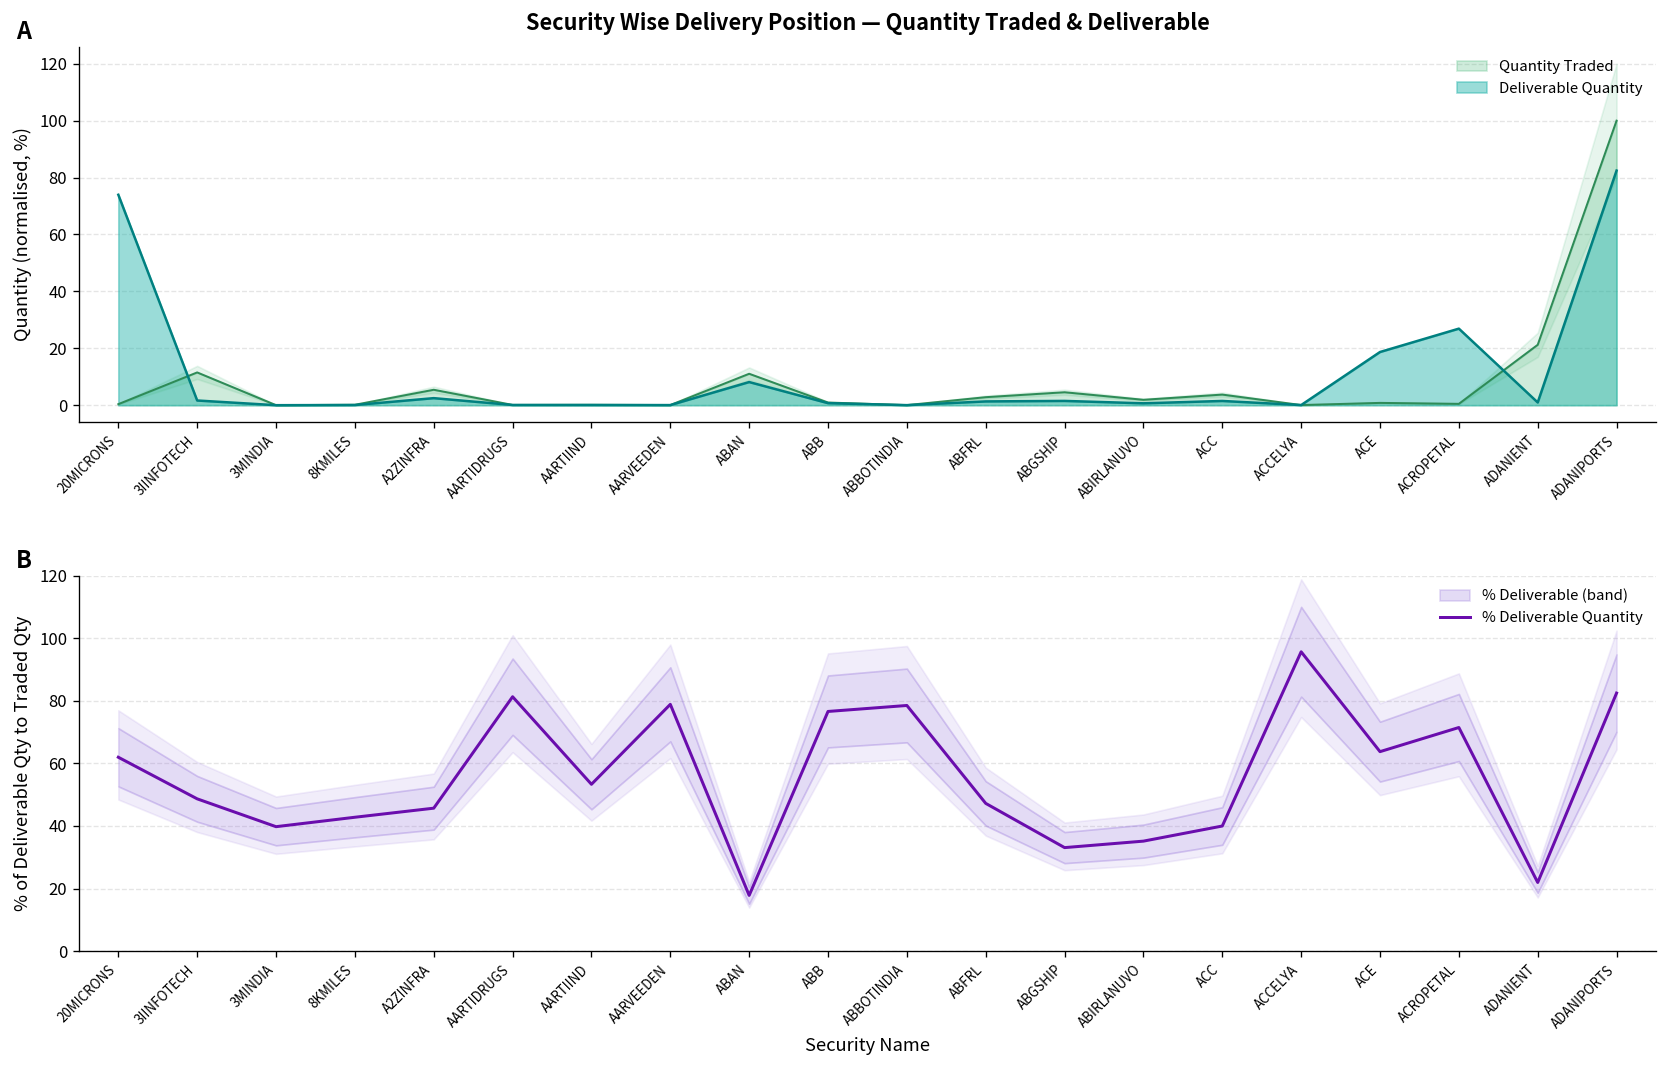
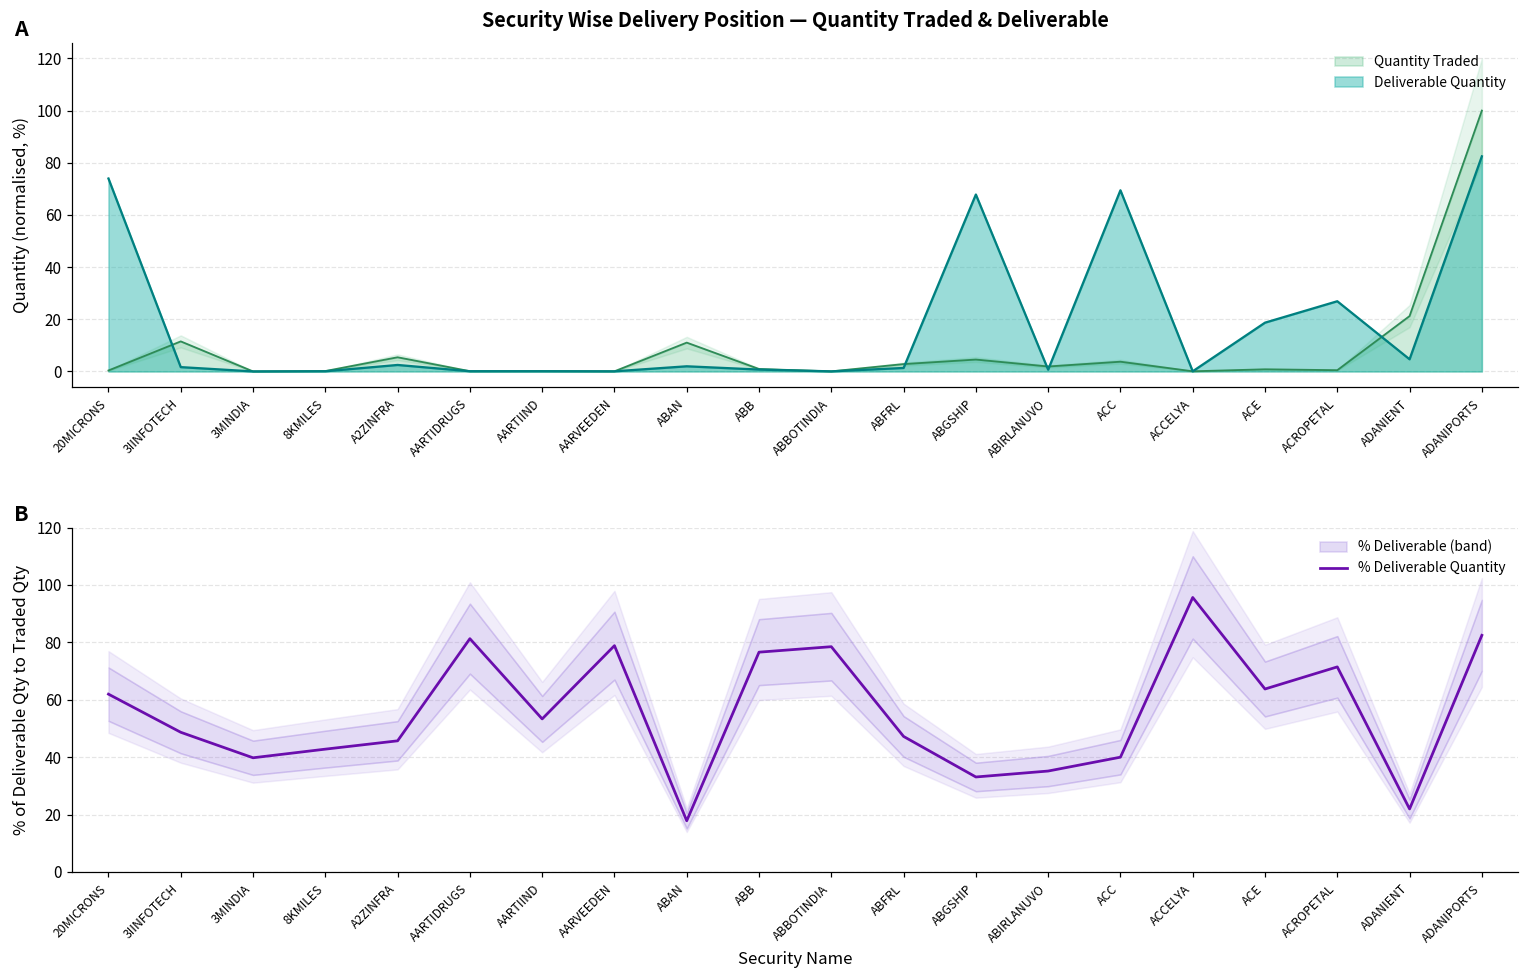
Security Wise Delivery Position — Quantity Traded & Deliverable, Deliverable Quantity, ABAN: 8 -> 2
Security Wise Delivery Position — Quantity Traded & Deliverable, Deliverable Quantity, ABGSHIP: 2 -> 68
Security Wise Delivery Position — Quantity Traded & Deliverable, Deliverable Quantity, ACC: 1 -> 69
Security Wise Delivery Position — Quantity Traded & Deliverable, Deliverable Quantity, ADANIENT: 1 -> 5
